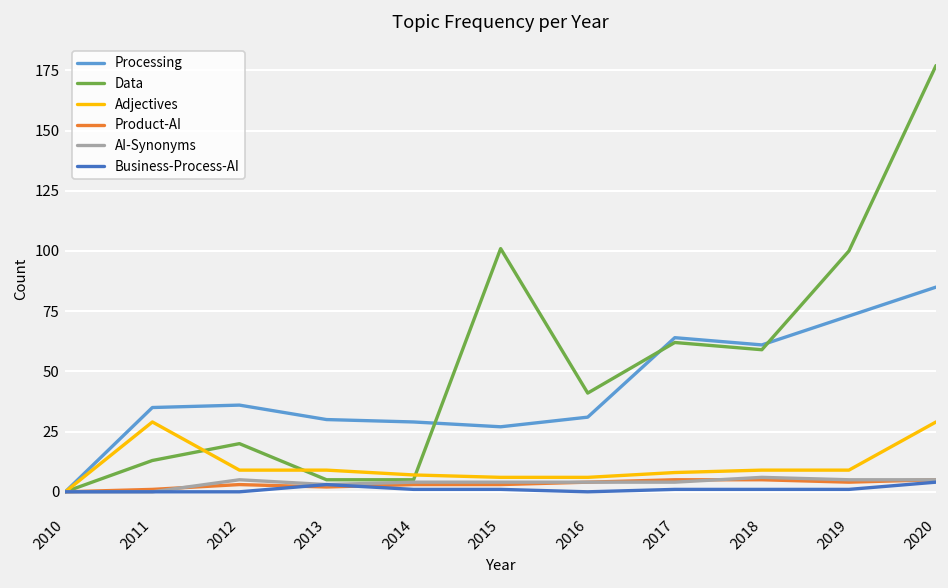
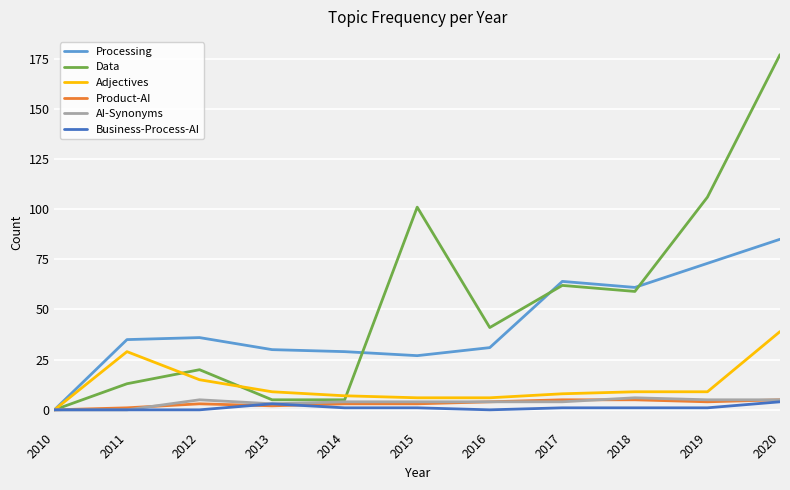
Adjectives, 2012: 9 -> 15
Data, 2019: 100 -> 106
Adjectives, 2020: 29 -> 39
